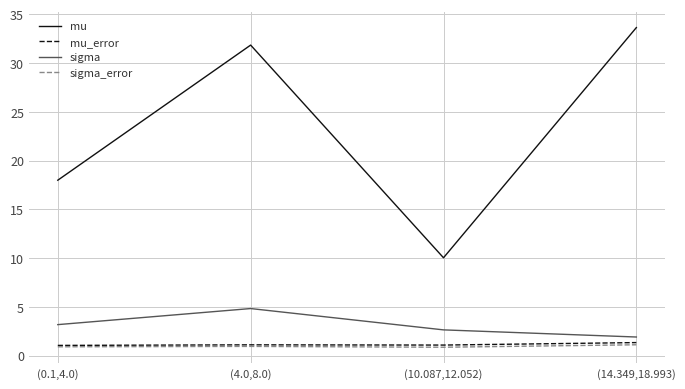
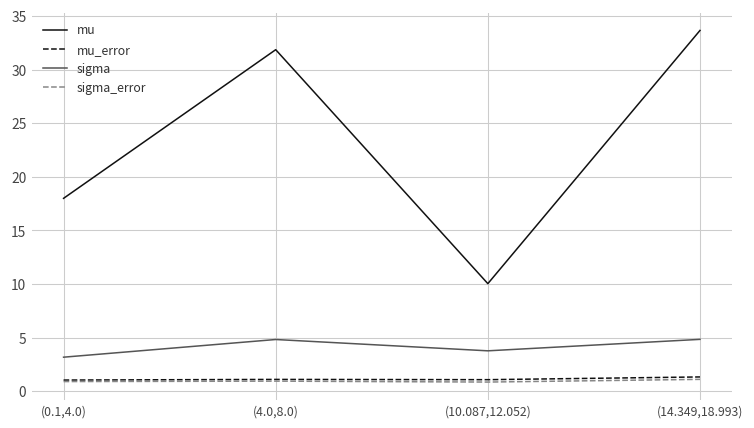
sigma, (10.087,12.052): 3 -> 4
sigma, (14.349,18.993): 2 -> 5
